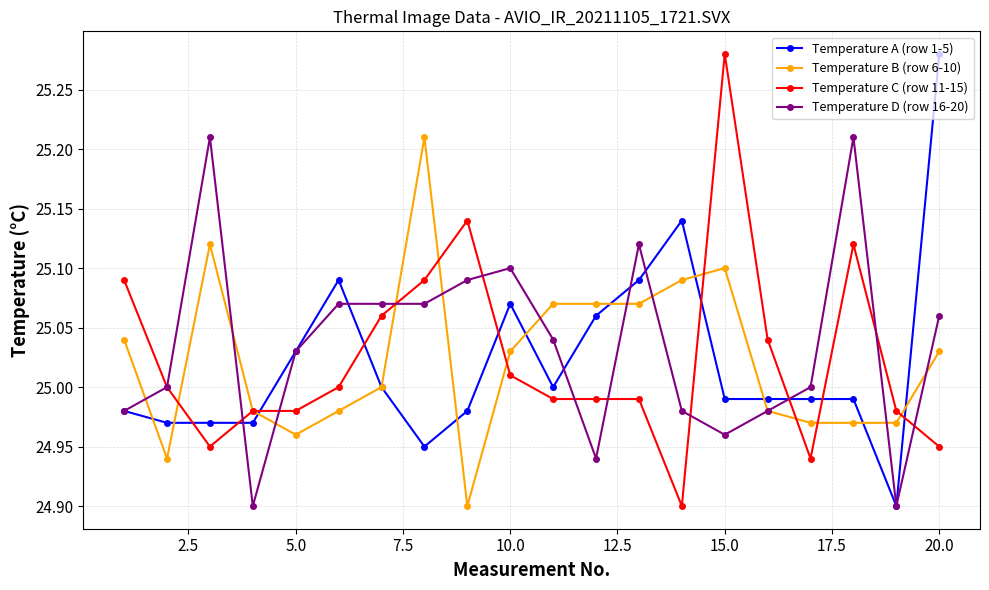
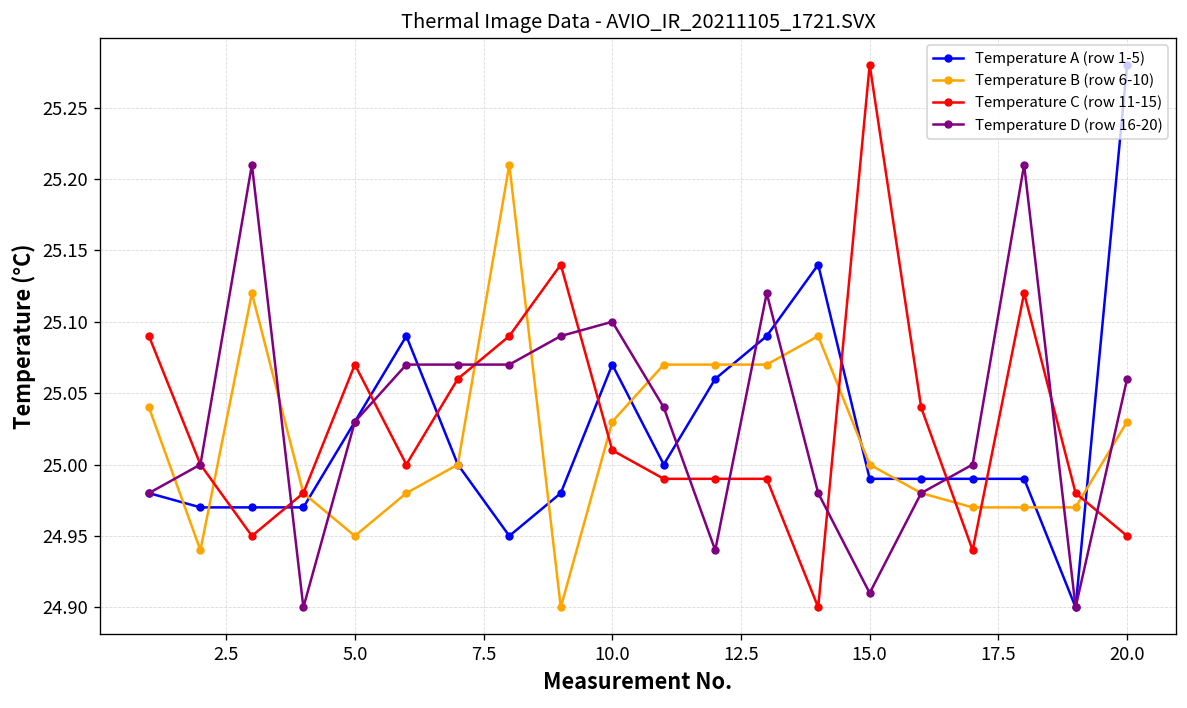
Temperature B (row 6-10), 5.0: 24.96 -> 24.95
Temperature C (row 11-15), 5.0: 24.98 -> 25.07
Temperature B (row 6-10), 15.0: 25.1 -> 25.0
Temperature D (row 16-20), 15.0: 24.96 -> 24.91
